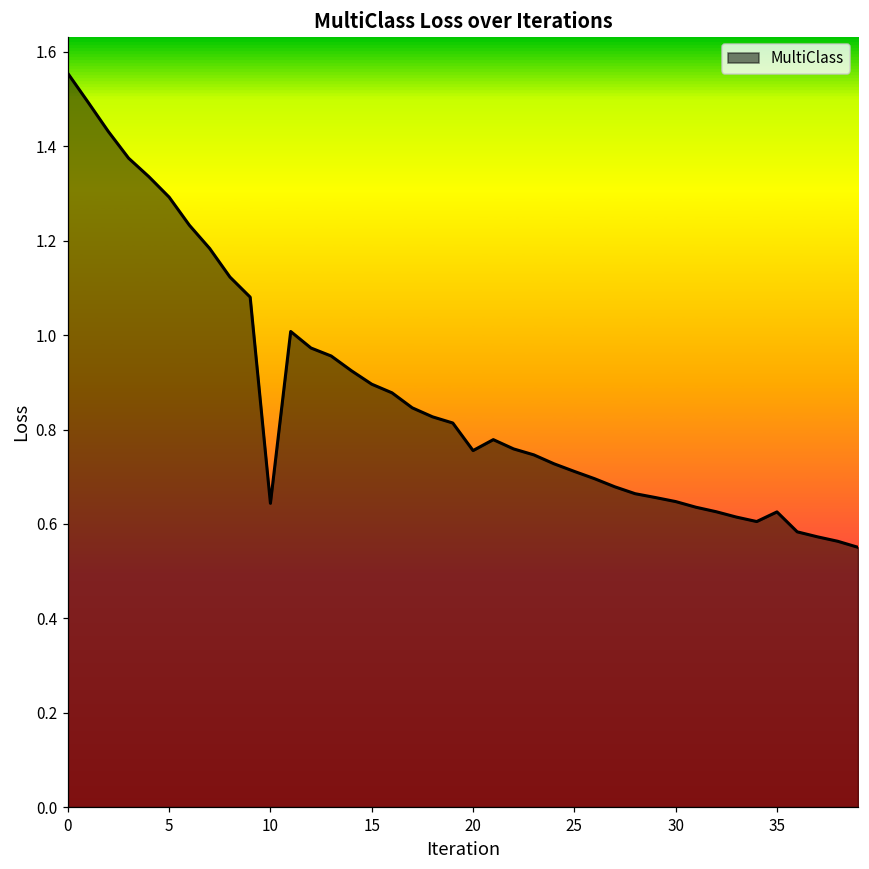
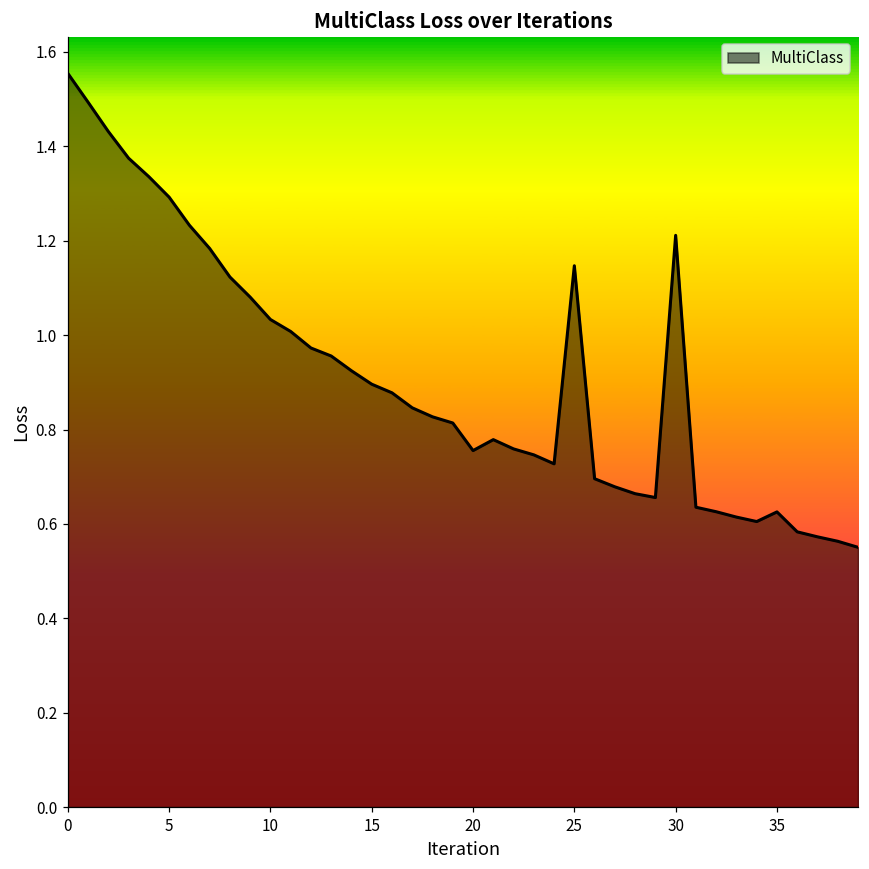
10: 0.64 -> 1.03
25: 0.71 -> 1.15
30: 0.65 -> 1.21
